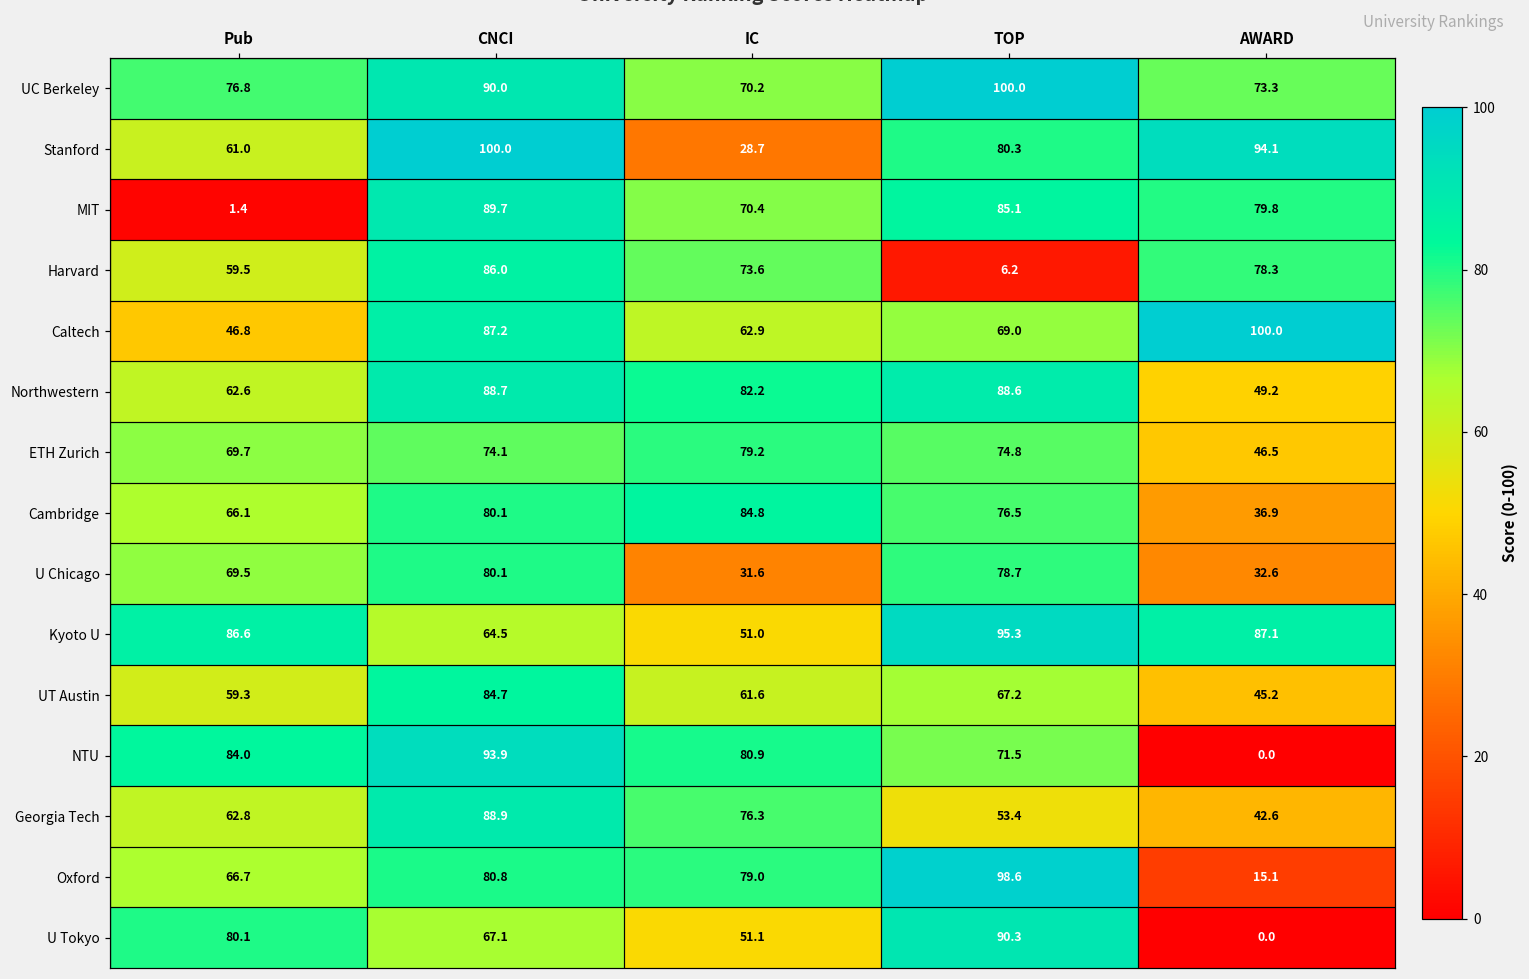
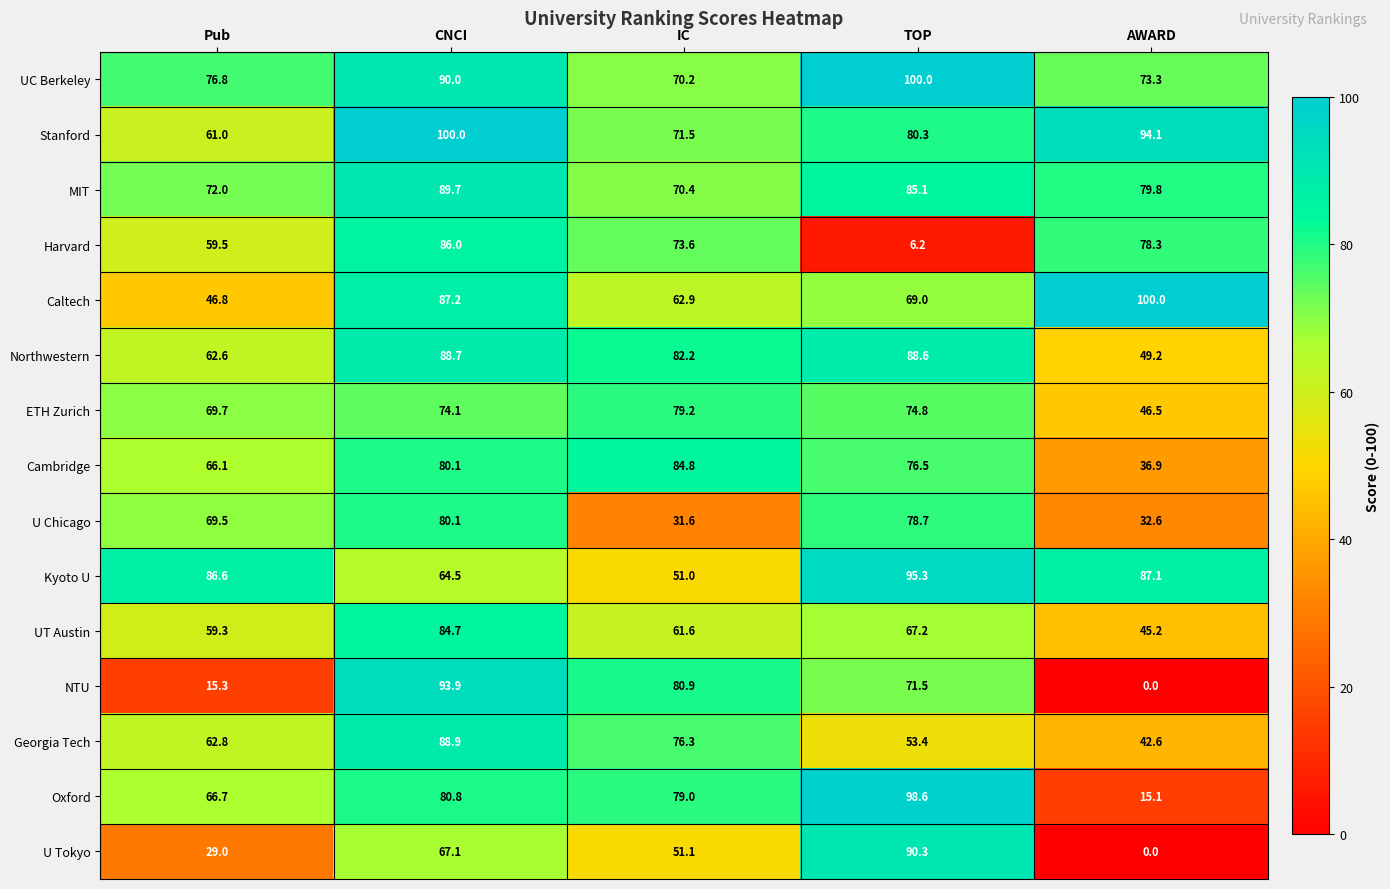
Stanford, IC: 28.7 -> 71.5
MIT, Pub: 1.4 -> 72.0
NTU, Pub: 84.0 -> 15.3
U Tokyo, Pub: 80.1 -> 29.0
